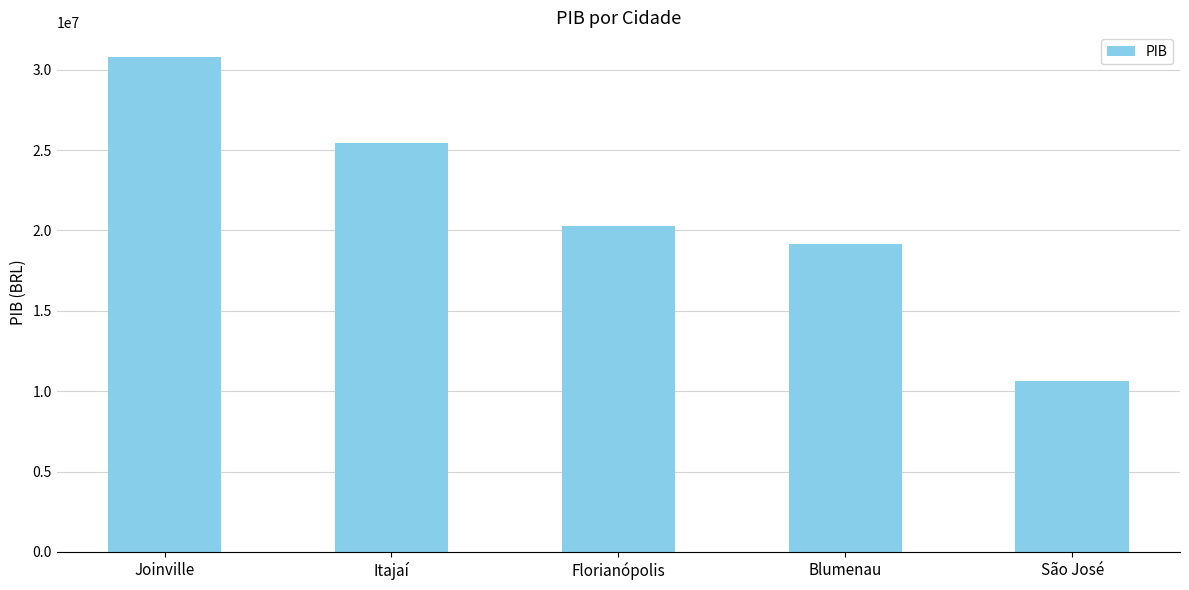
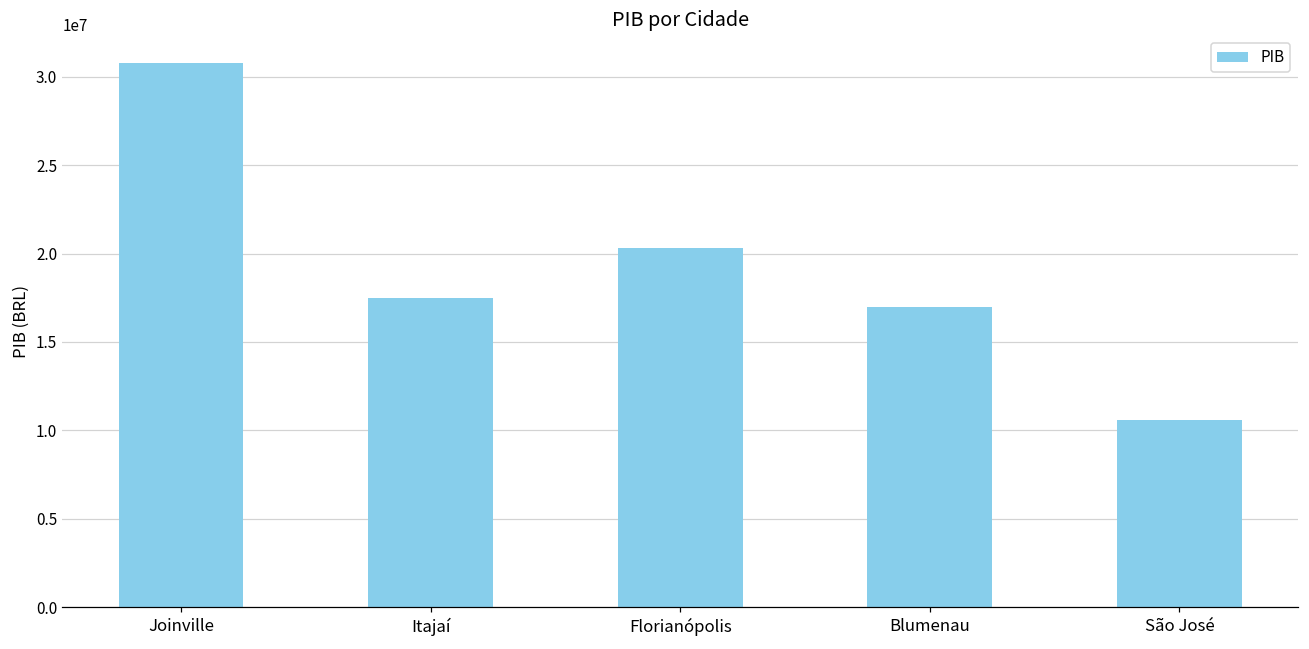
Itajaí: 25400000 -> 17500000
Blumenau: 19100000 -> 17000000
